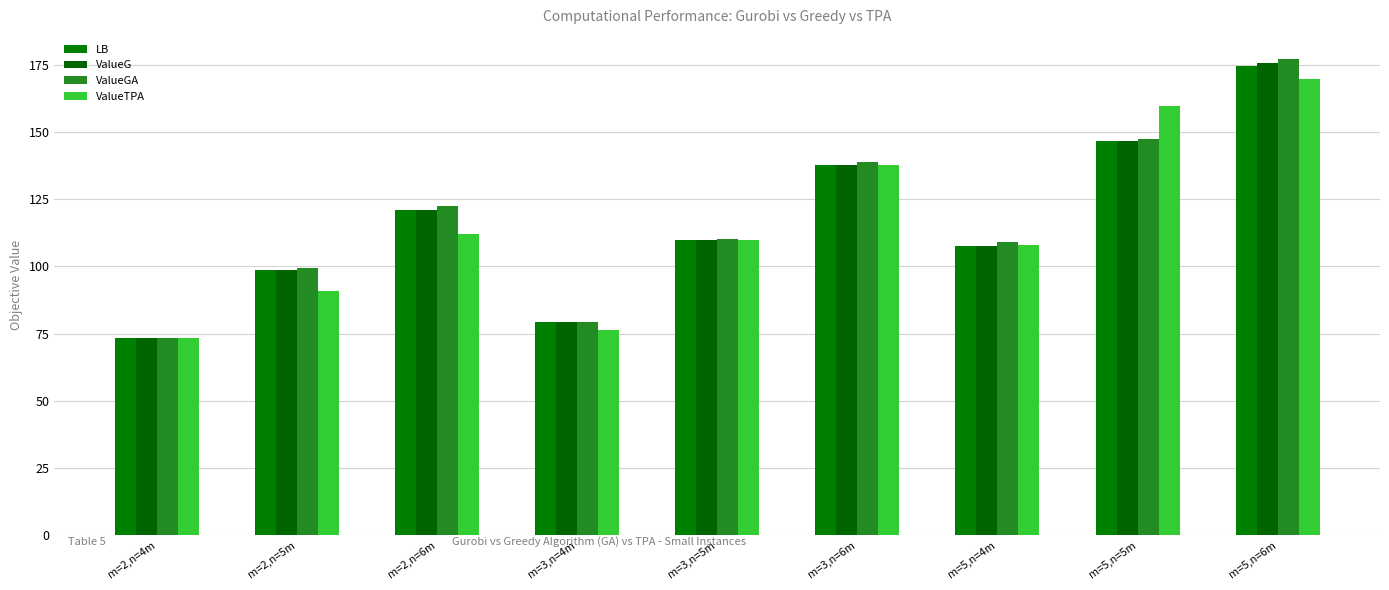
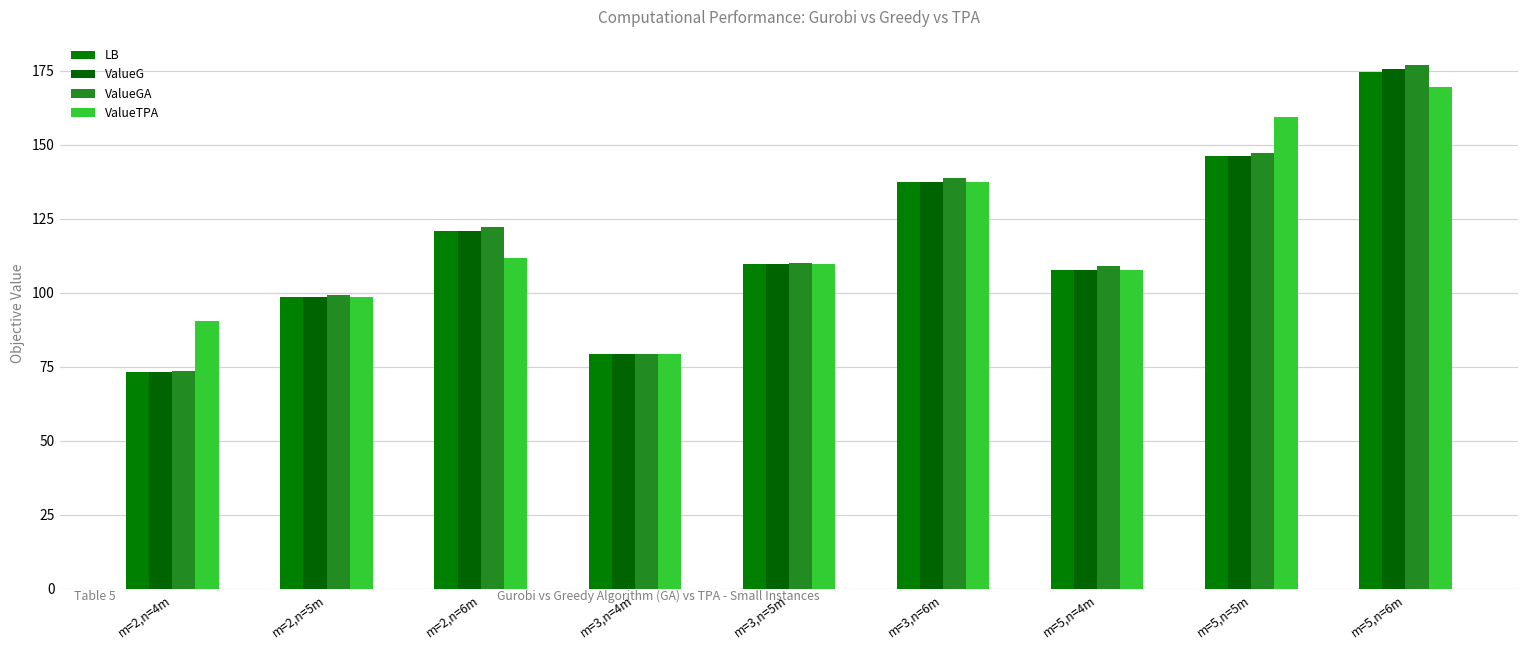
ValueTPA, m=2,n=4m: 73 -> 91
ValueTPA, m=2,n=5m: 91 -> 99
ValueTPA, m=3,n=4m: 76 -> 79
